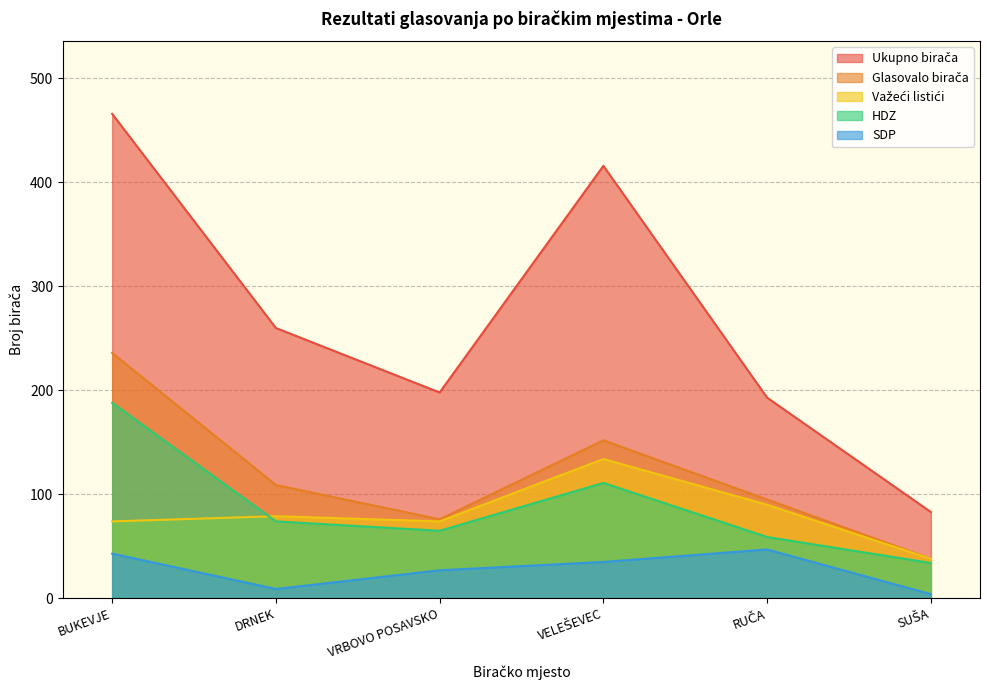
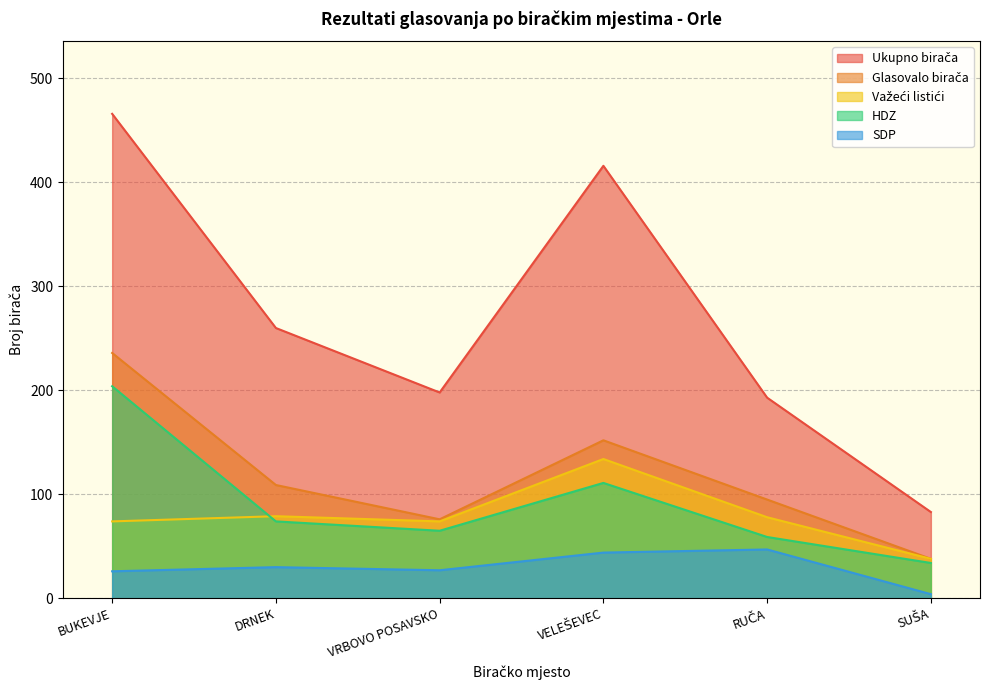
HDZ, BUKEVJE: 188 -> 204
SDP, BUKEVJE: 43 -> 26
SDP, DRNEK: 9 -> 30
SDP, VELEŠEVEC: 35 -> 44
Važeći listići, RUČA: 90 -> 78
